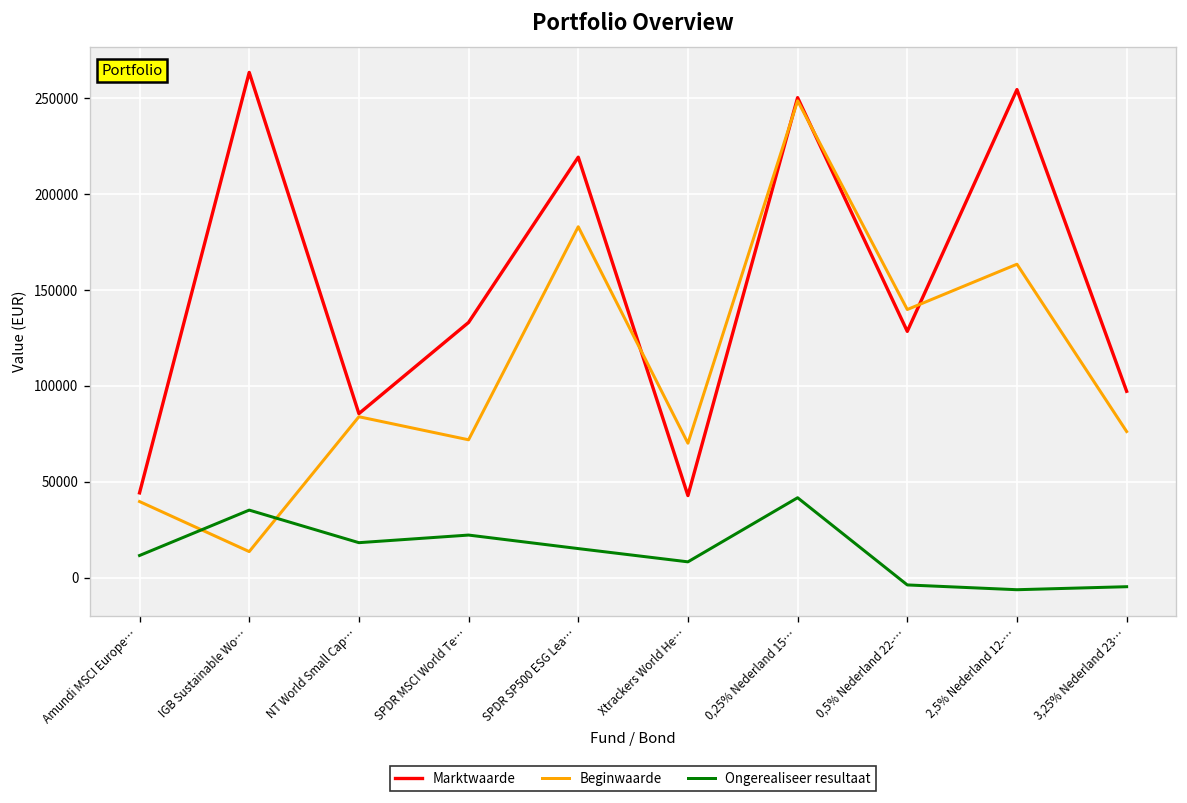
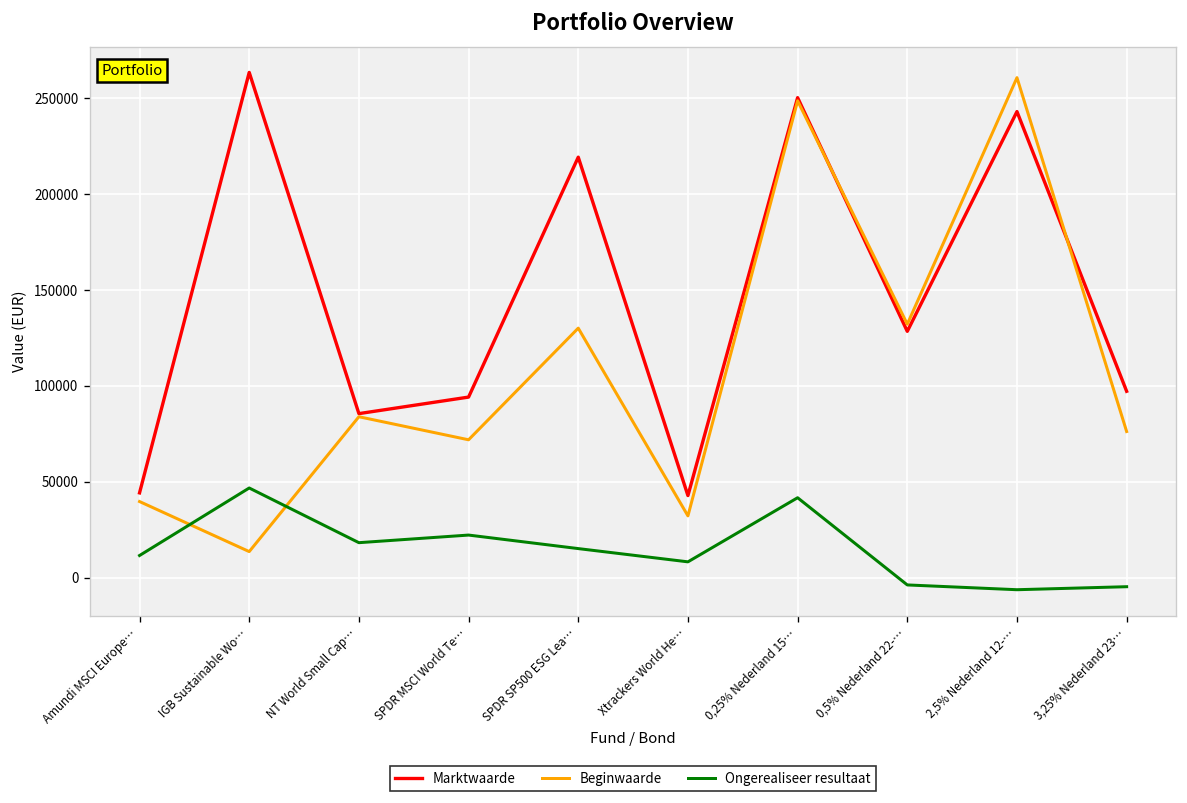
Ongerealiseer resultaat, IGB Sustainable Wo…: 35000 -> 47000
Marktwaarde, SPDR MSCI World Te…: 133000 -> 94000
Beginwaarde, SPDR SP500 ESG Lea…: 183000 -> 130000
Beginwaarde, Xtrackers World He…: 70000 -> 32000
Beginwaarde, 0,5% Nederland 22-…: 140000 -> 132000
Marktwaarde, 2,5% Nederland 12-…: 254000 -> 243000
Beginwaarde, 2,5% Nederland 12-…: 163000 -> 261000
